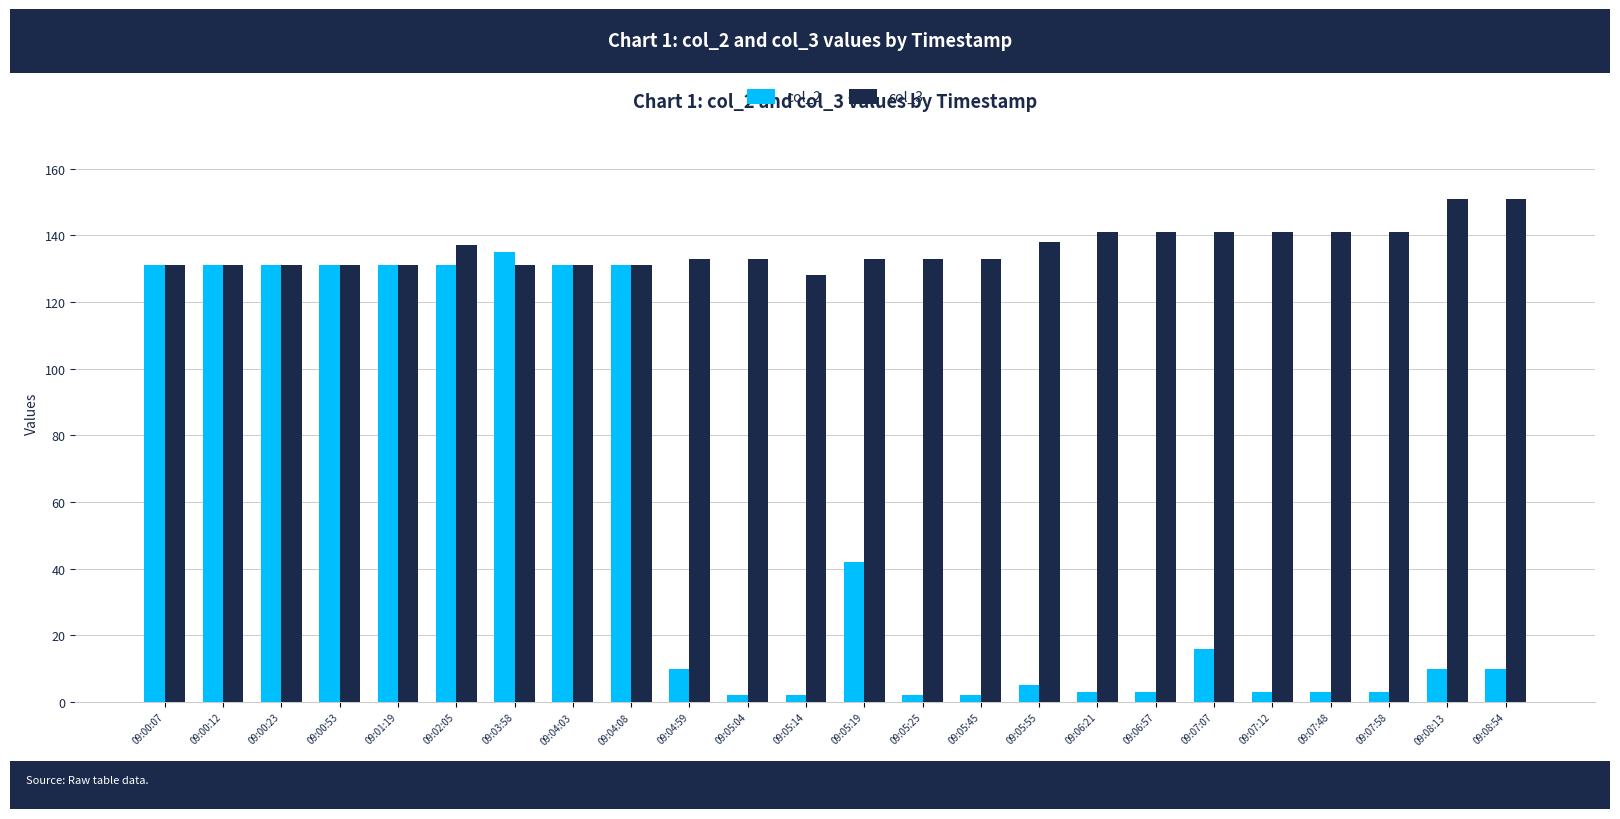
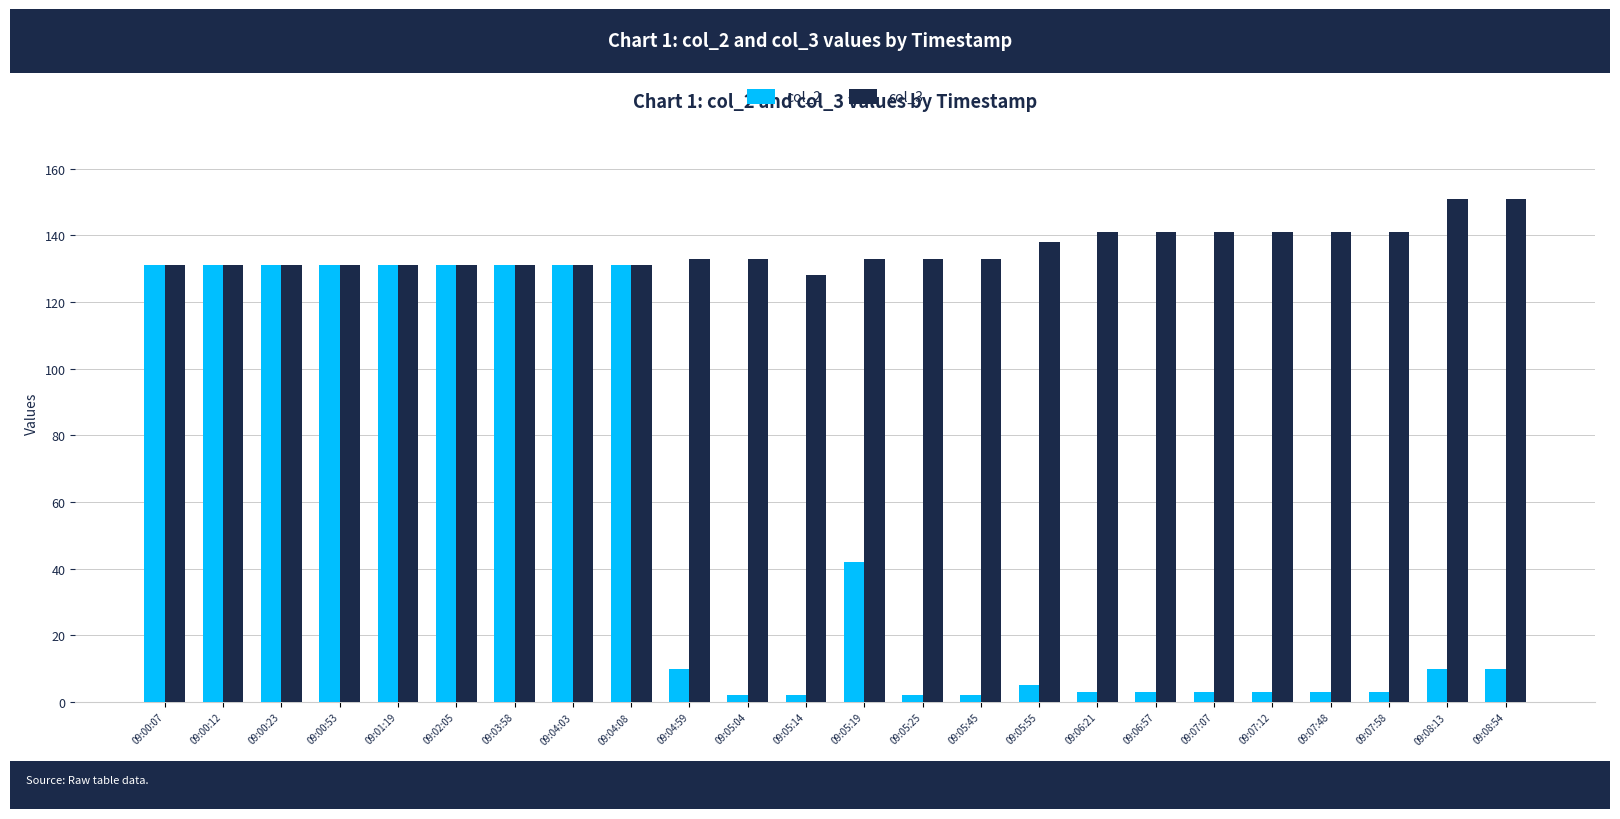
col_3, 09:02:05: 137 -> 131
col_2, 09:03:58: 135 -> 131
col_2, 09:07:07: 16 -> 3
